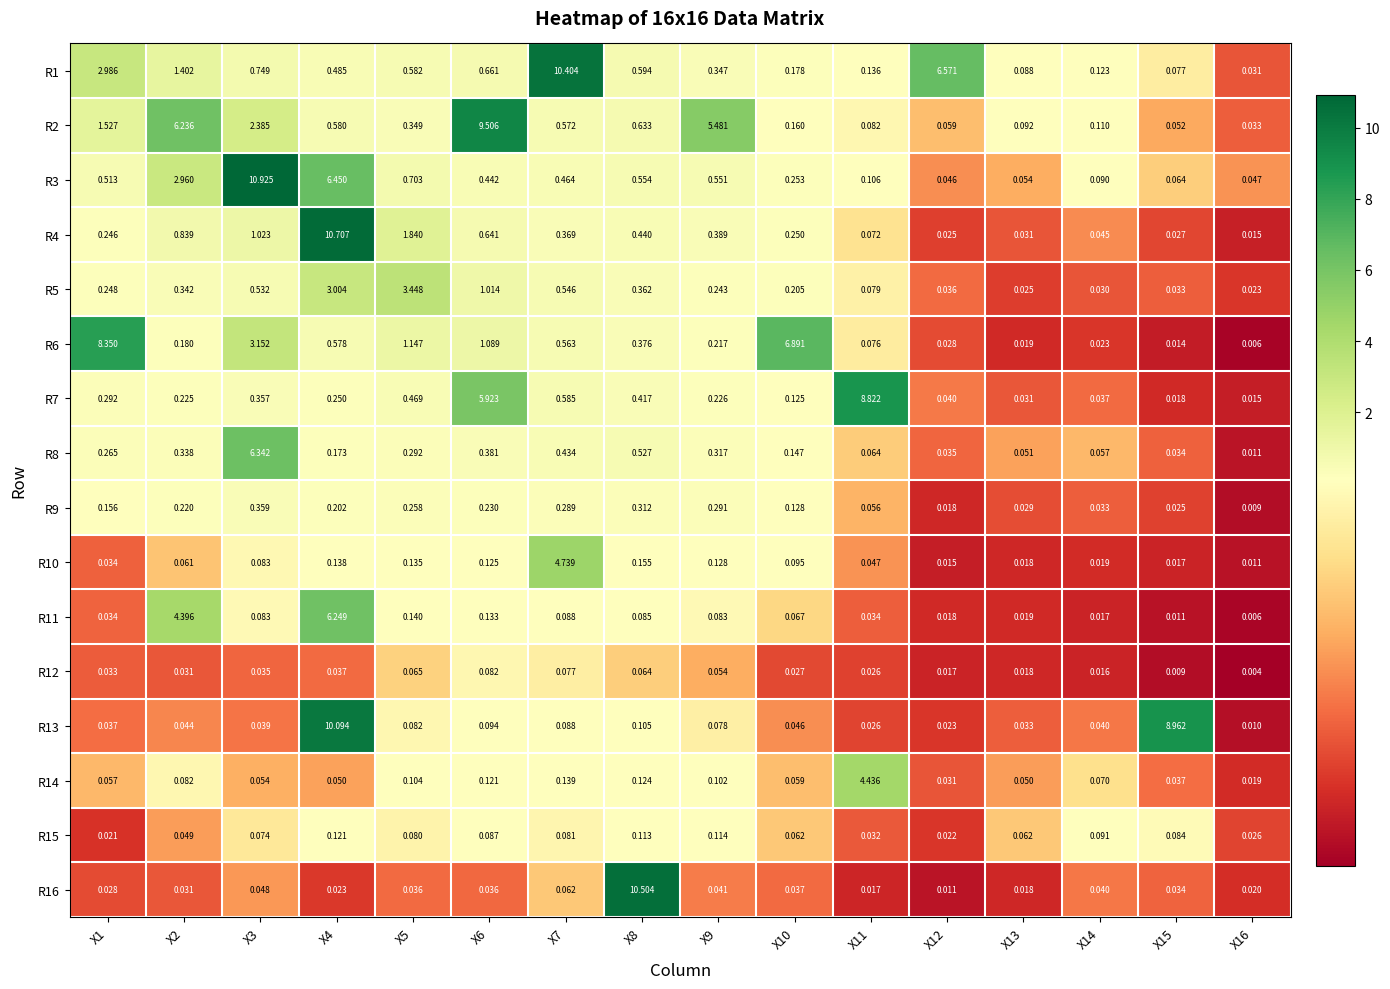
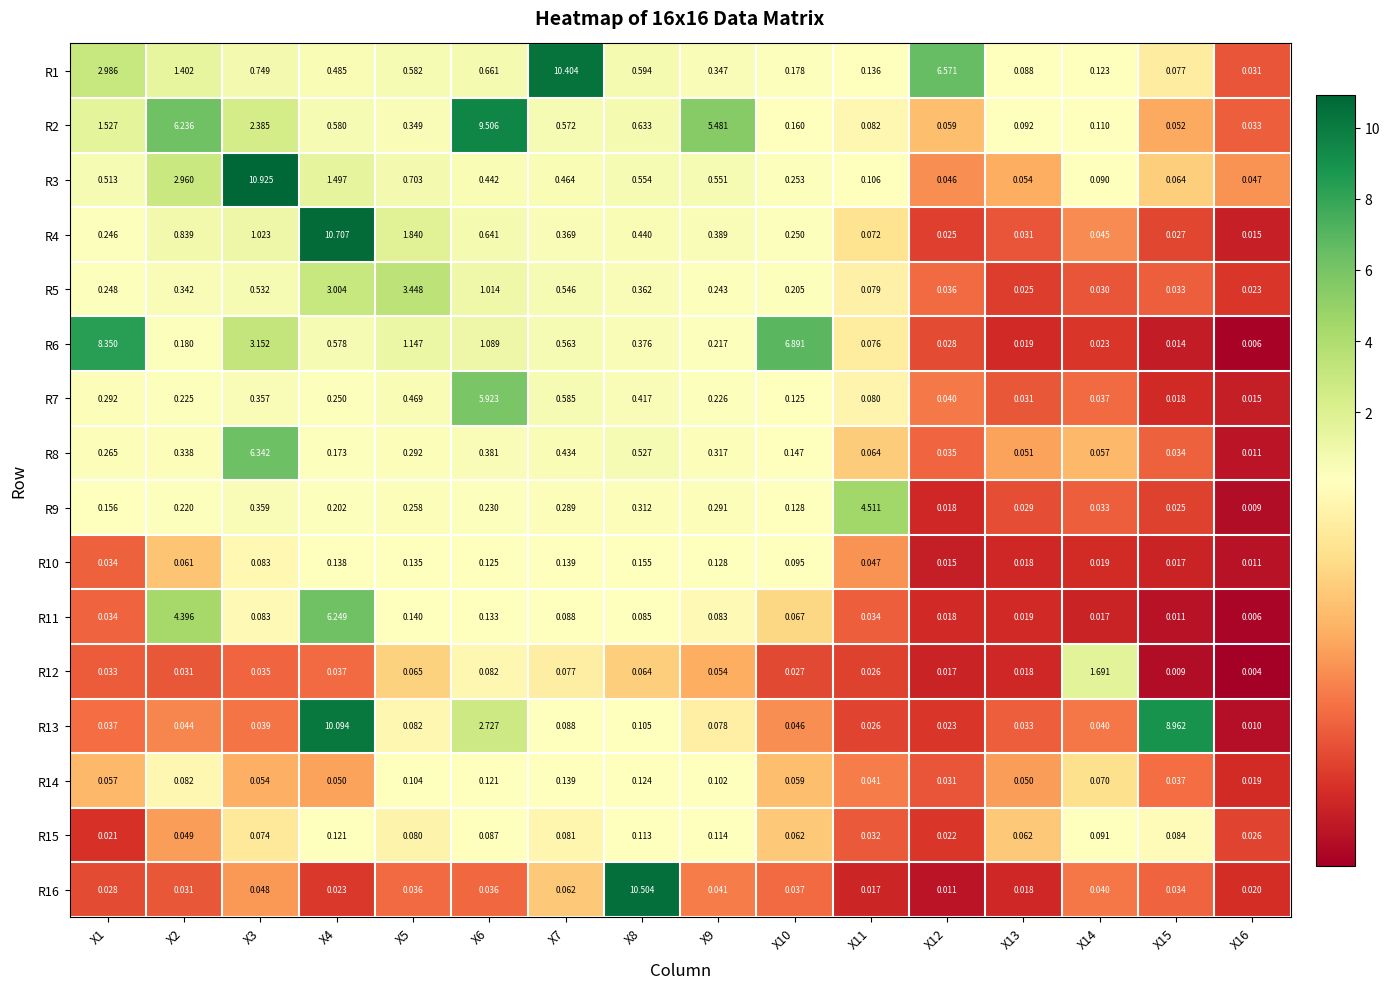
R3, X4: 6.450 -> 1.497
R7, X11: 8.822 -> 0.080
R9, X11: 0.056 -> 4.511
R10, X7: 4.739 -> 0.139
R12, X14: 0.016 -> 1.691
R13, X6: 0.094 -> 2.727
R14, X11: 4.436 -> 0.041
